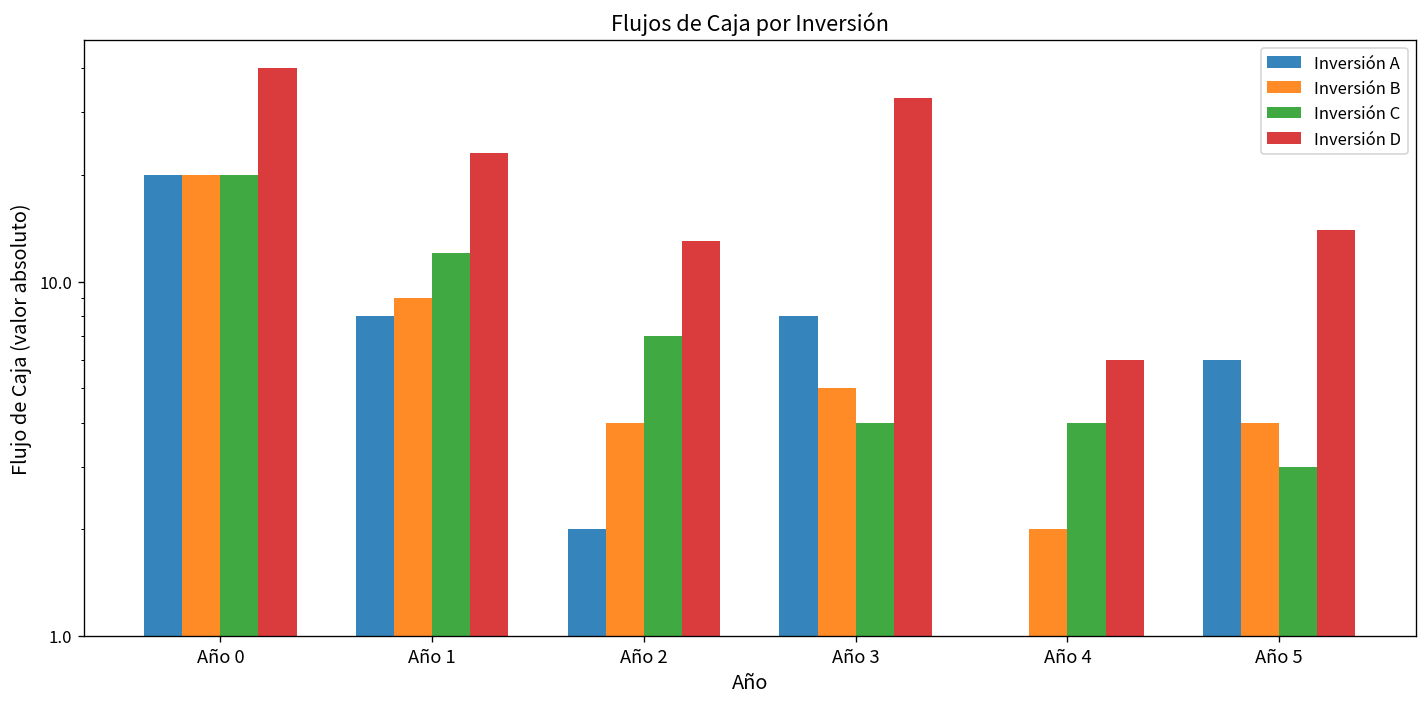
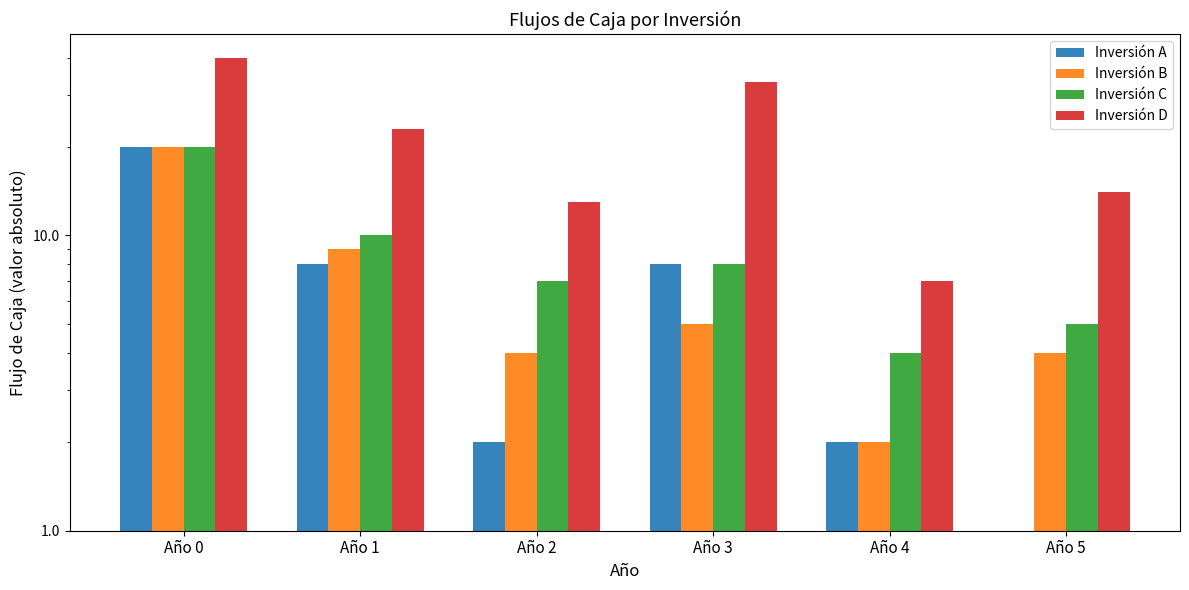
Inversión C, Año 1: 12 -> 10
Inversión C, Año 3: 4 -> 8
Inversión A, Año 4: 1 -> 2
Inversión D, Año 4: 6 -> 7
Inversión A, Año 5: 6 -> 1
Inversión C, Año 5: 3 -> 5
